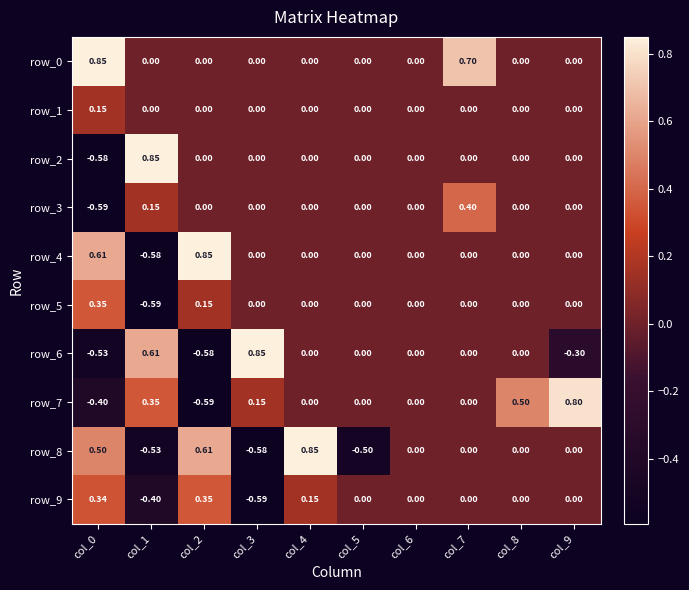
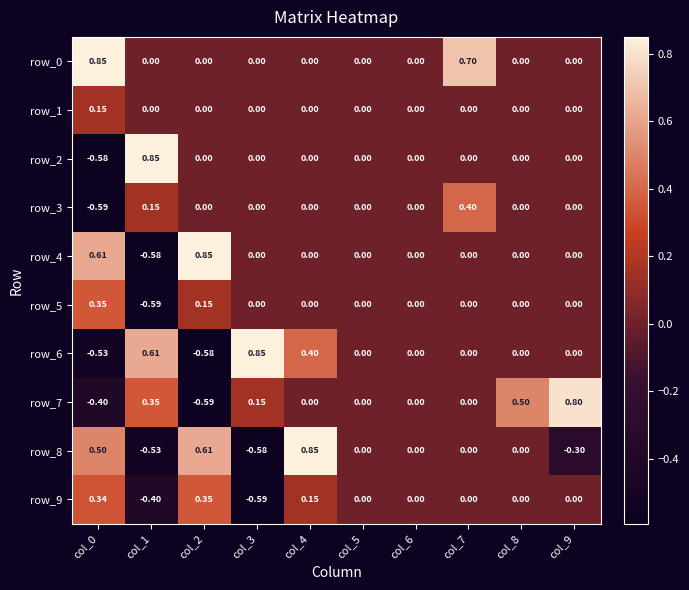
row_6, col_4: 0.00 -> 0.40
row_6, col_9: -0.30 -> 0.00
row_8, col_5: -0.50 -> 0.00
row_8, col_9: 0.00 -> -0.30
